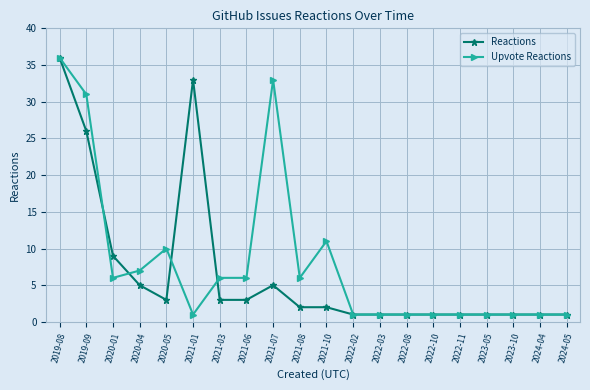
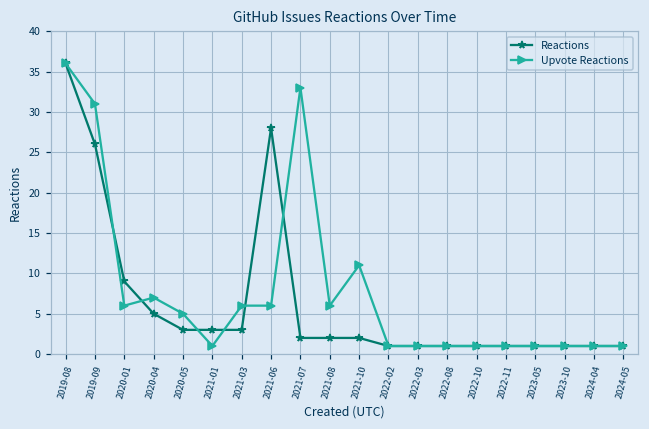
Upvote Reactions, 2020-05: 10 -> 5
Reactions, 2021-01: 33 -> 3
Reactions, 2021-06: 3 -> 28
Reactions, 2021-07: 5 -> 2
